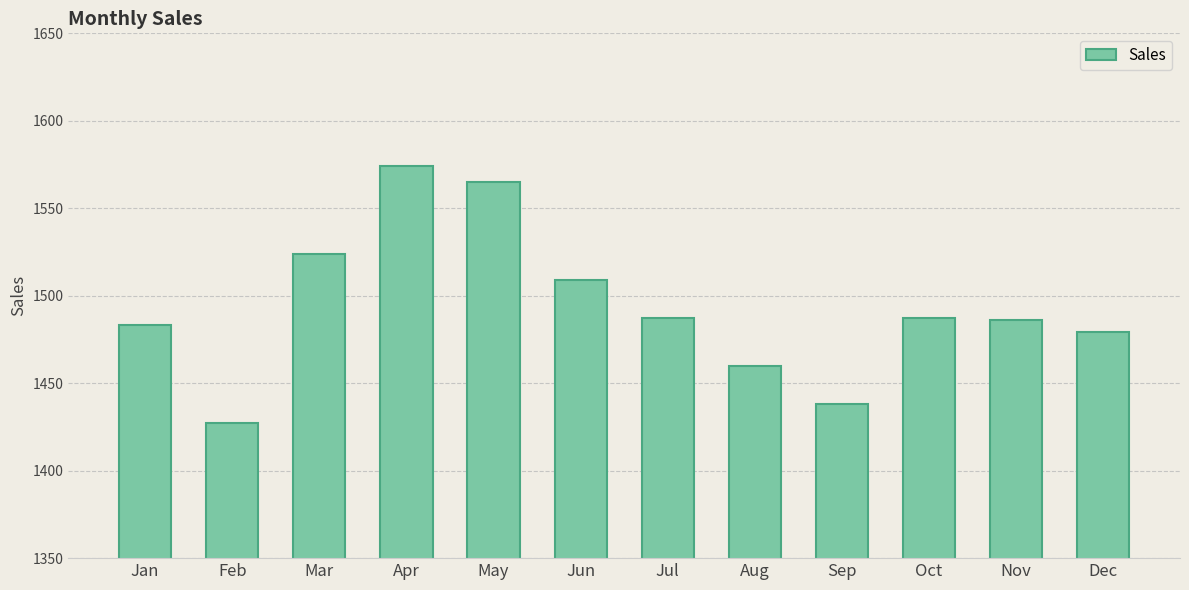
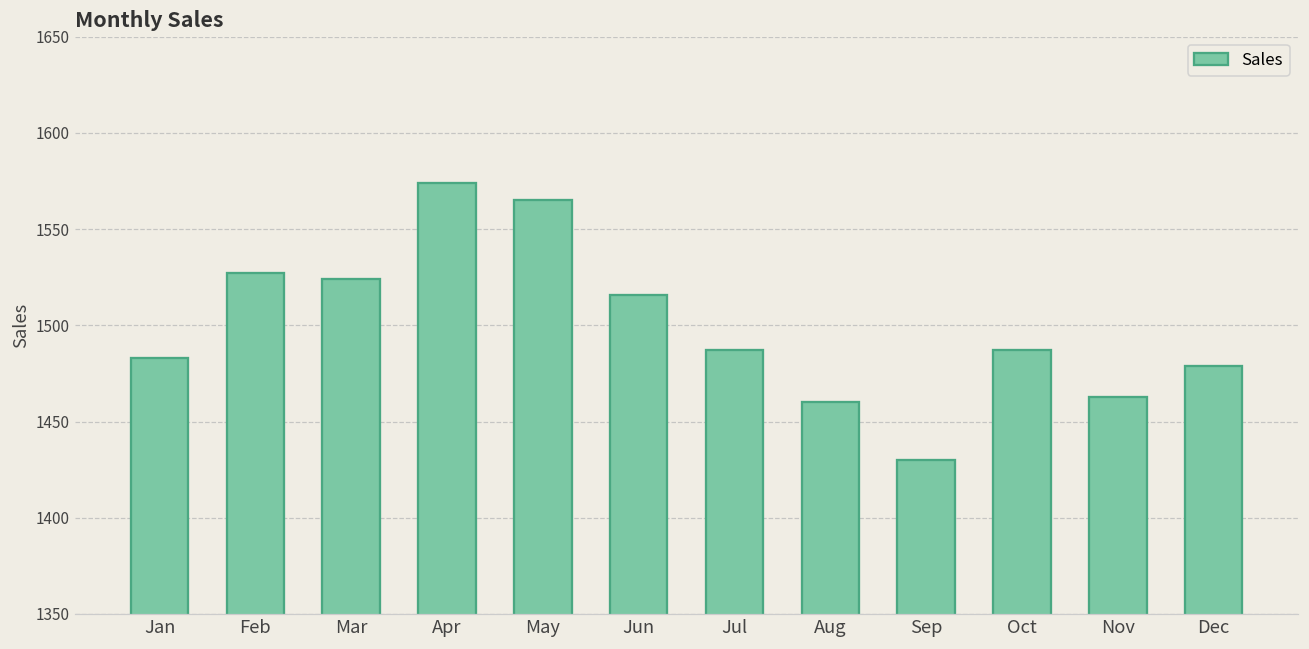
Feb: 1427 -> 1527
Jun: 1509 -> 1516
Sep: 1438 -> 1430
Nov: 1486 -> 1463
